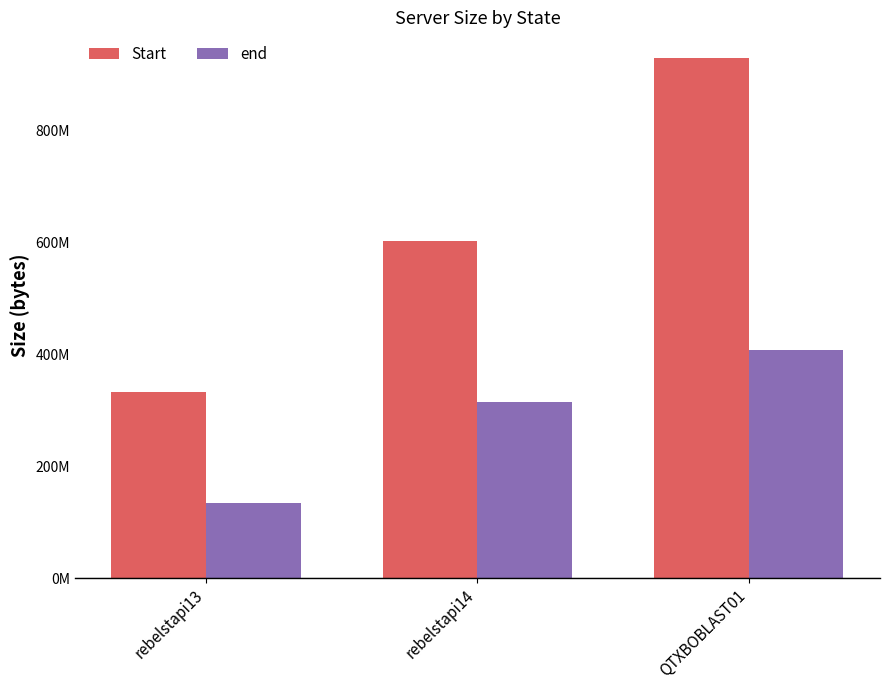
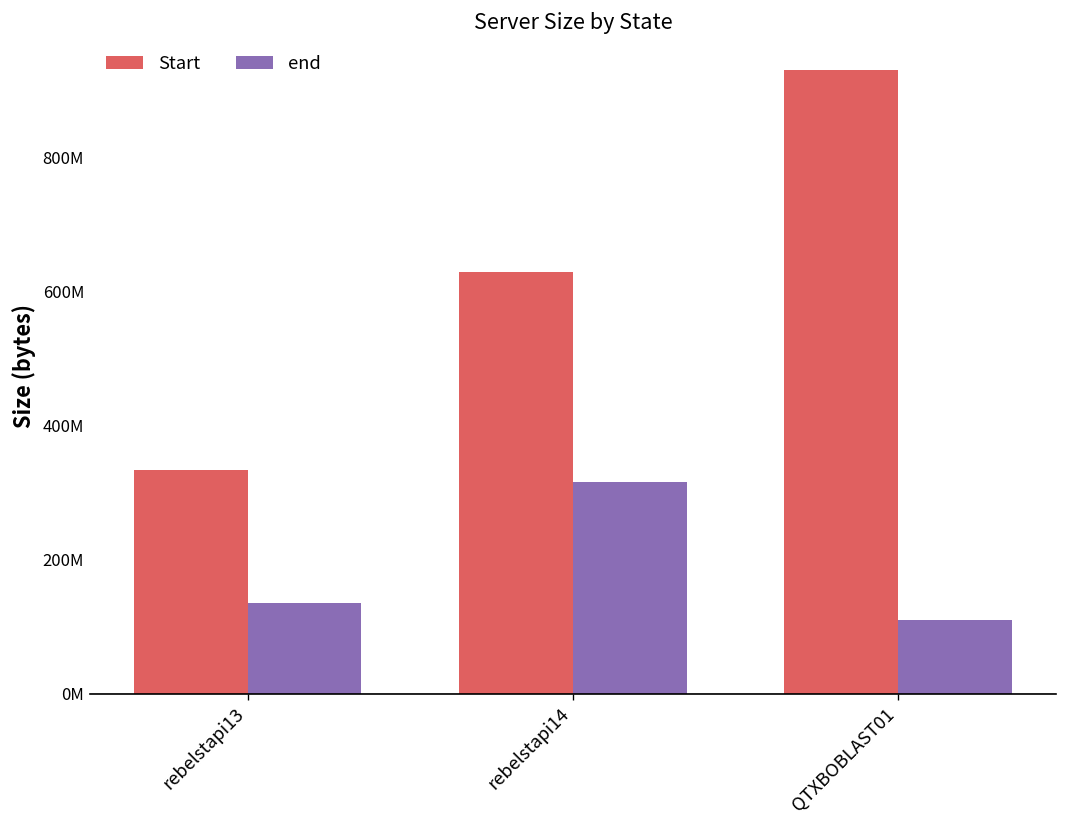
Start, rebelstapi14: 600000000 -> 630000000
end, QTXBOBLAST01: 410000000 -> 110000000
